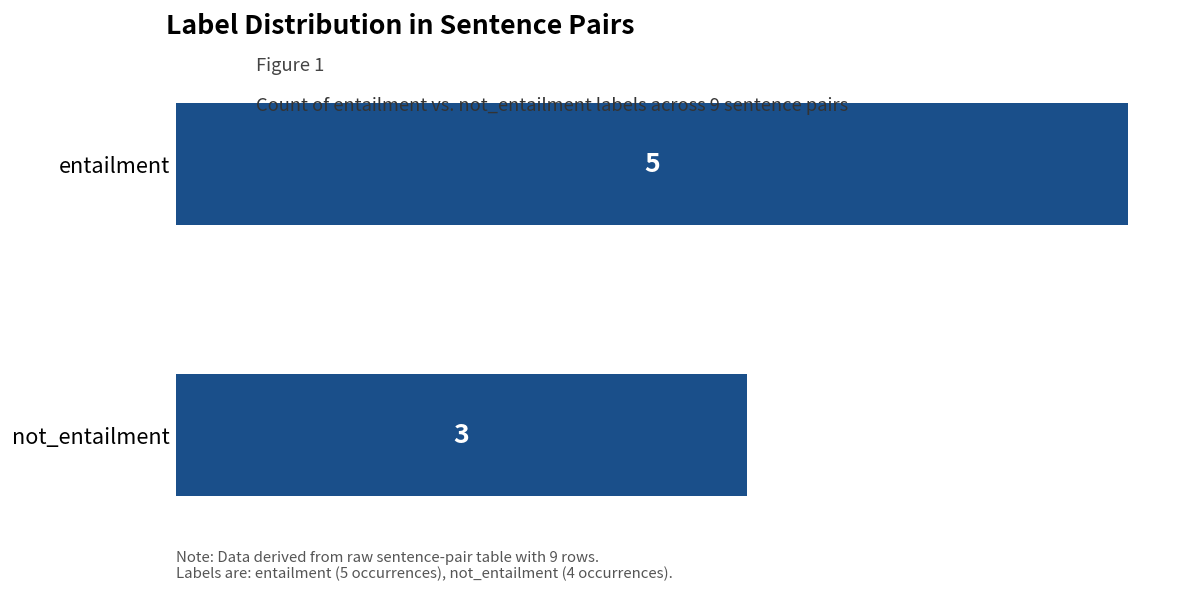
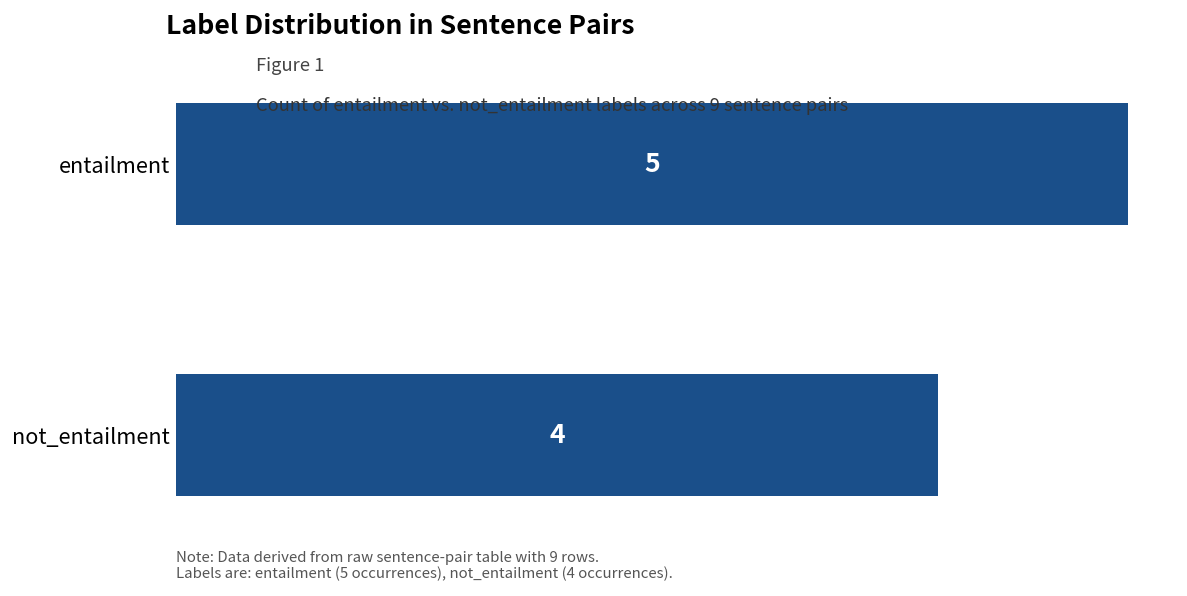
not_entailment: 3 -> 4
